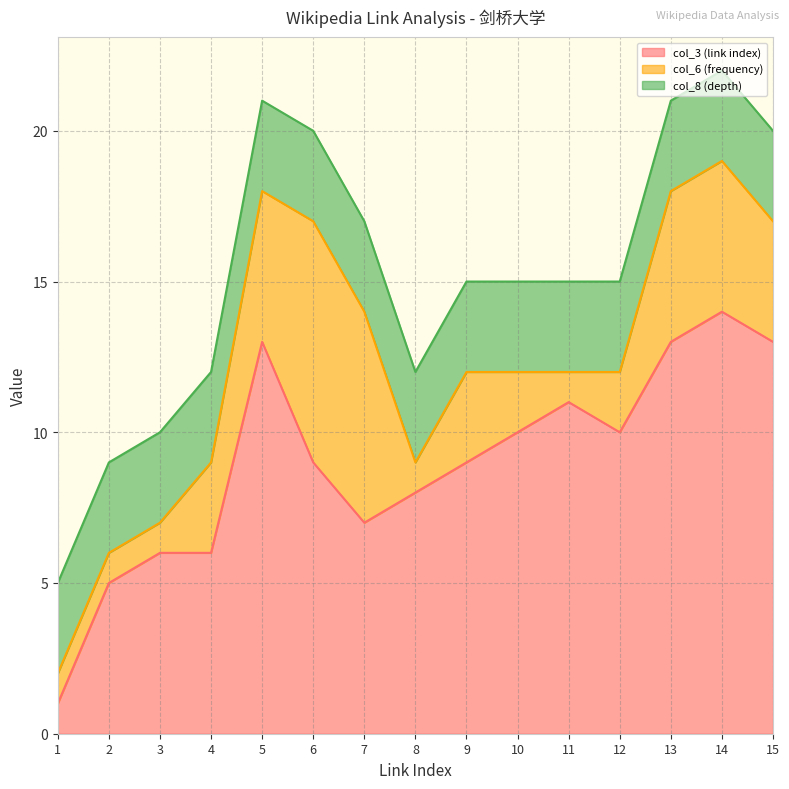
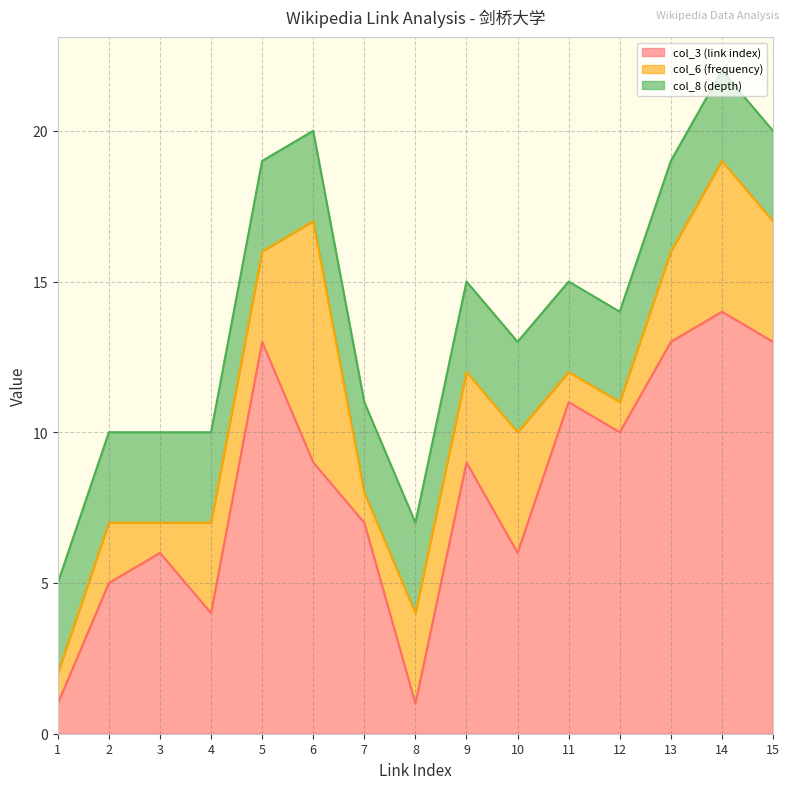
col_6 (frequency), 2: 1 -> 2
col_3 (link index), 4: 6 -> 4
col_6 (frequency), 5: 5 -> 3
col_6 (frequency), 7: 7 -> 1
col_3 (link index), 8: 8 -> 1
col_6 (frequency), 8: 1 -> 3
col_3 (link index), 10: 10 -> 6
col_6 (frequency), 10: 2 -> 4
col_6 (frequency), 12: 2 -> 1
col_6 (frequency), 13: 5 -> 3
